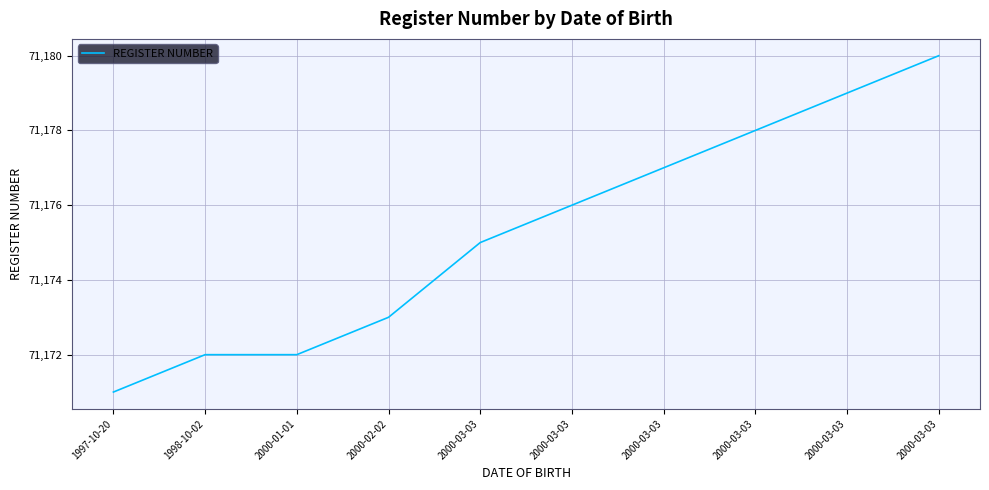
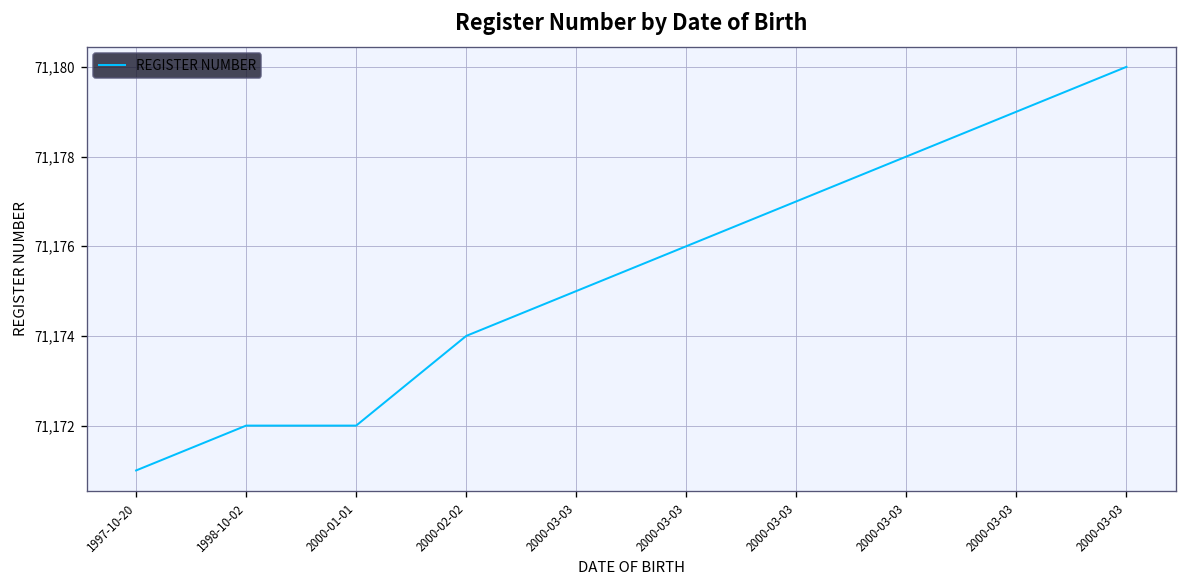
2000-02-02: 71,173 -> 71,174
